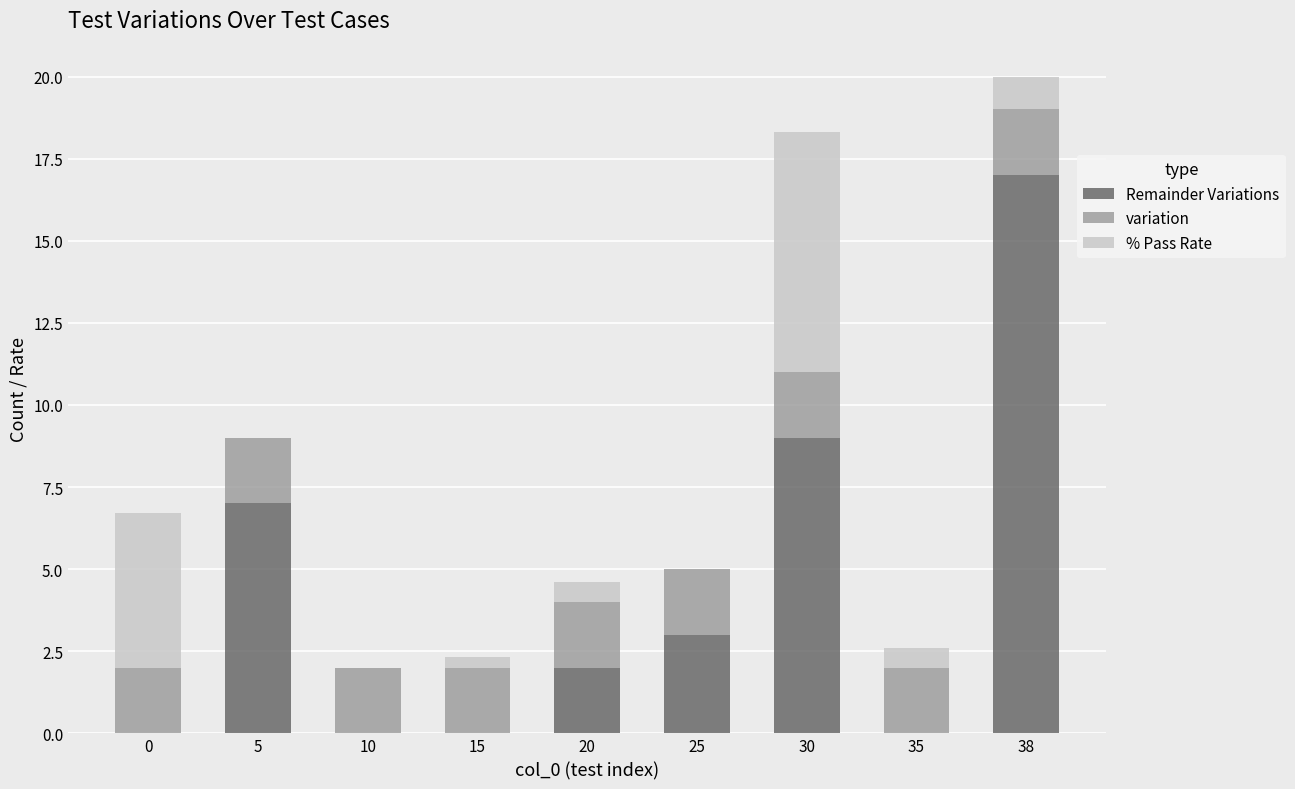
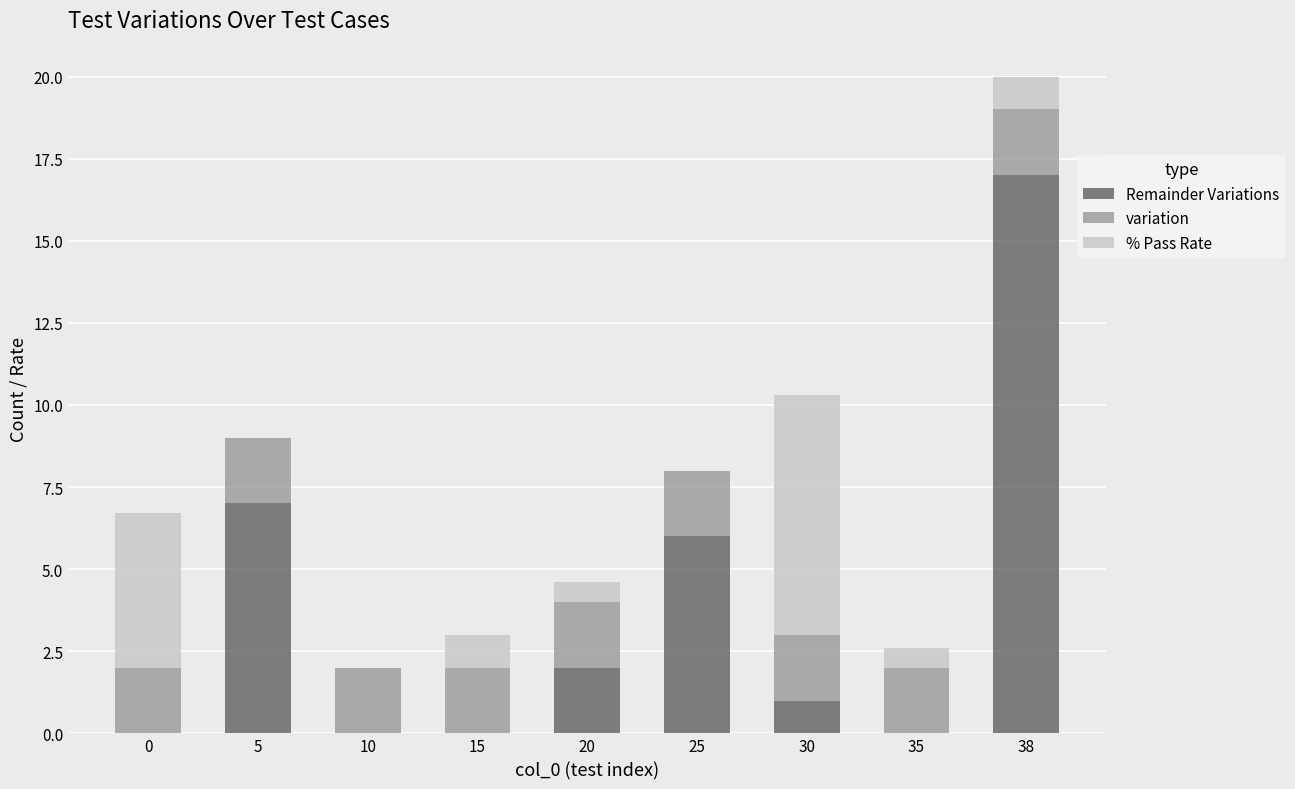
% Pass Rate, 15: 0.3 -> 1.0
Remainder Variations, 25: 3 -> 6
Remainder Variations, 30: 9 -> 1
